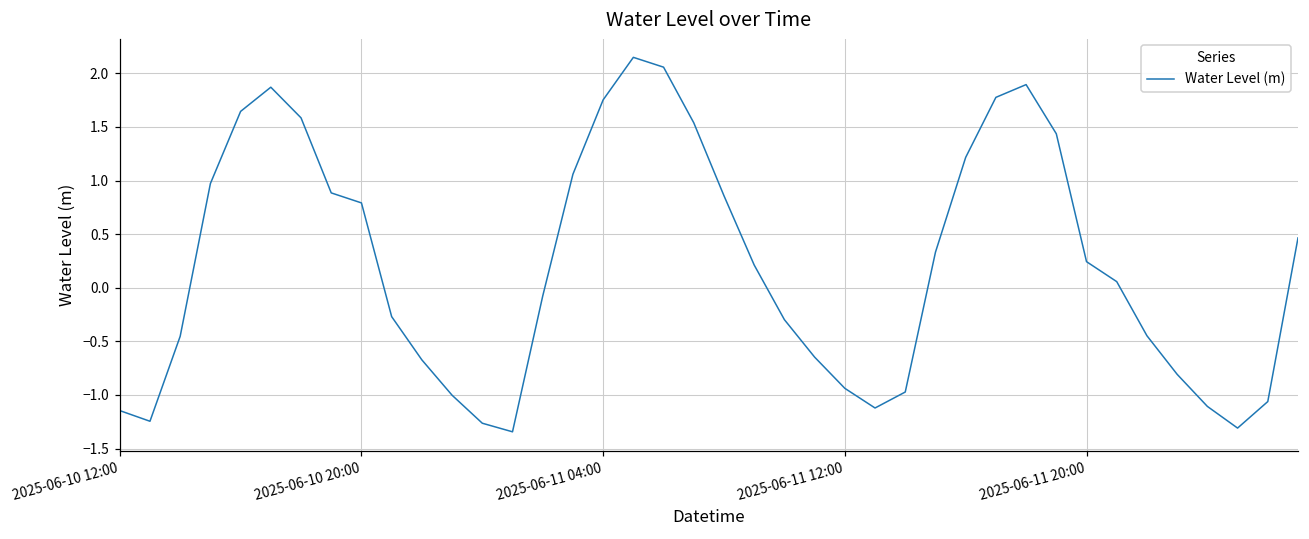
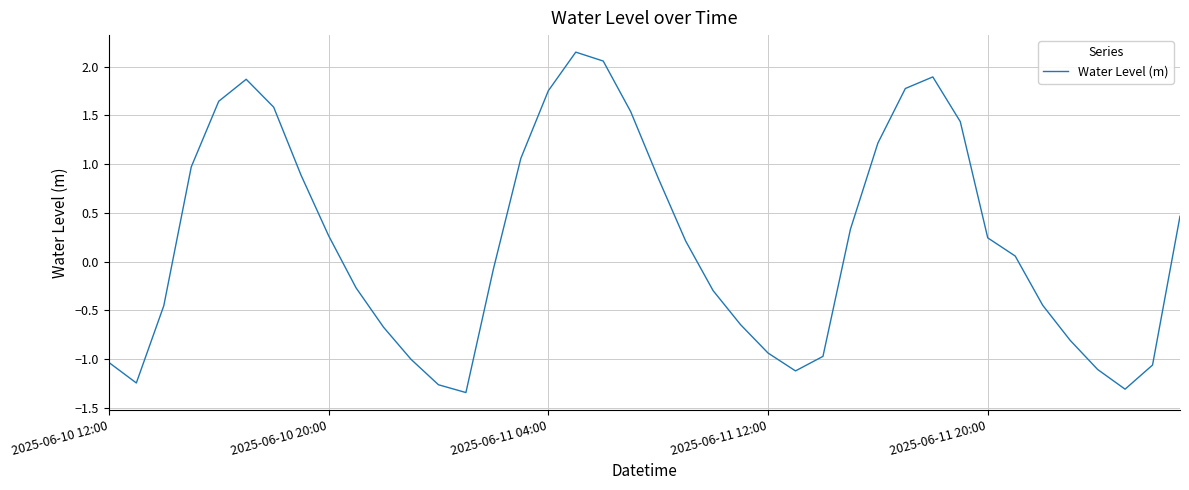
2025-06-10 12:00: -1.1 -> -1.0
2025-06-10 20:00: 0.8 -> 0.3
